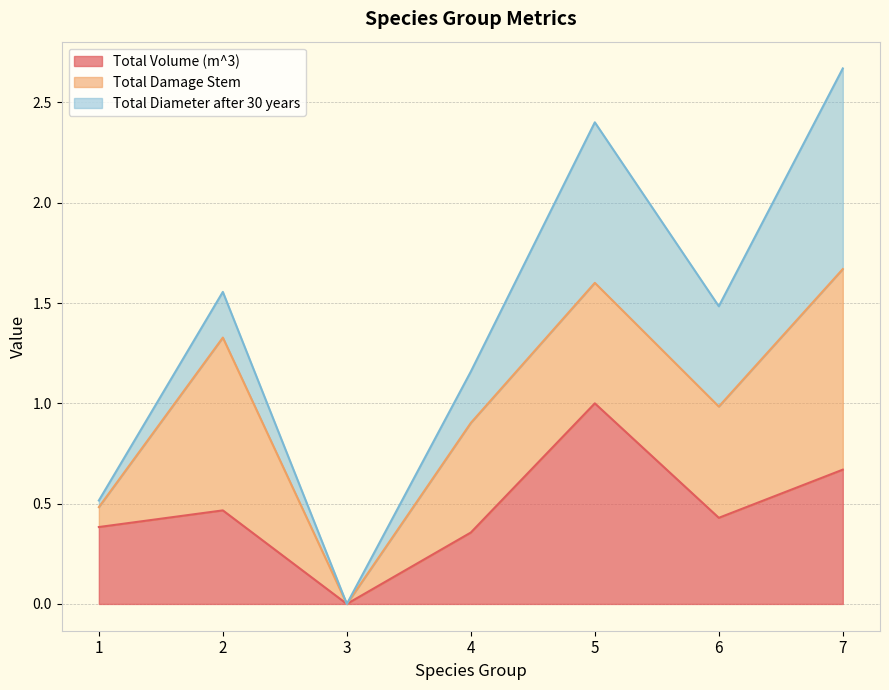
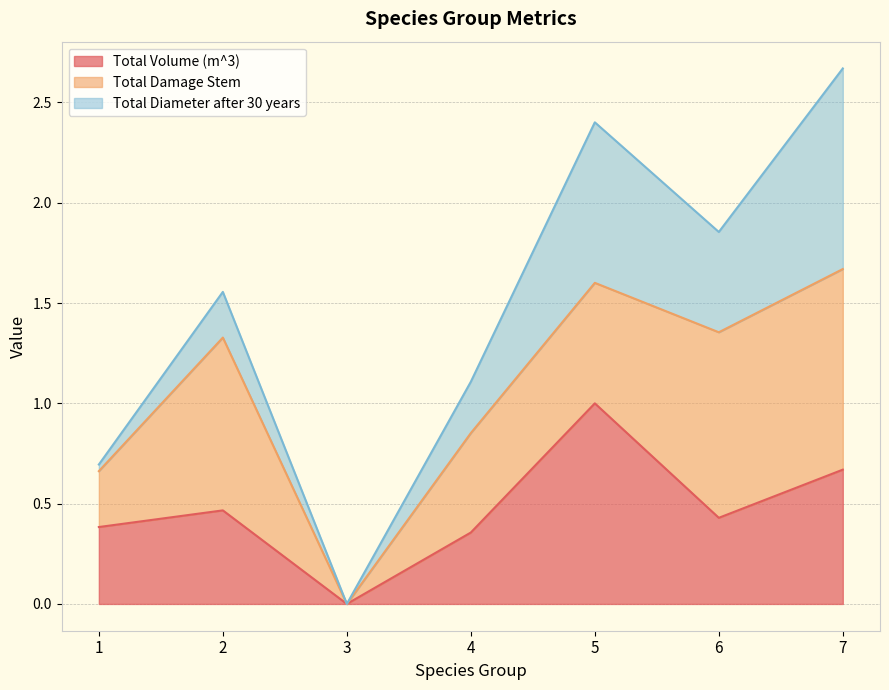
Total Damage Stem, 1: 0.10 -> 0.28
Total Damage Stem, 4: 0.55 -> 0.50
Total Damage Stem, 6: 0.55 -> 0.92
